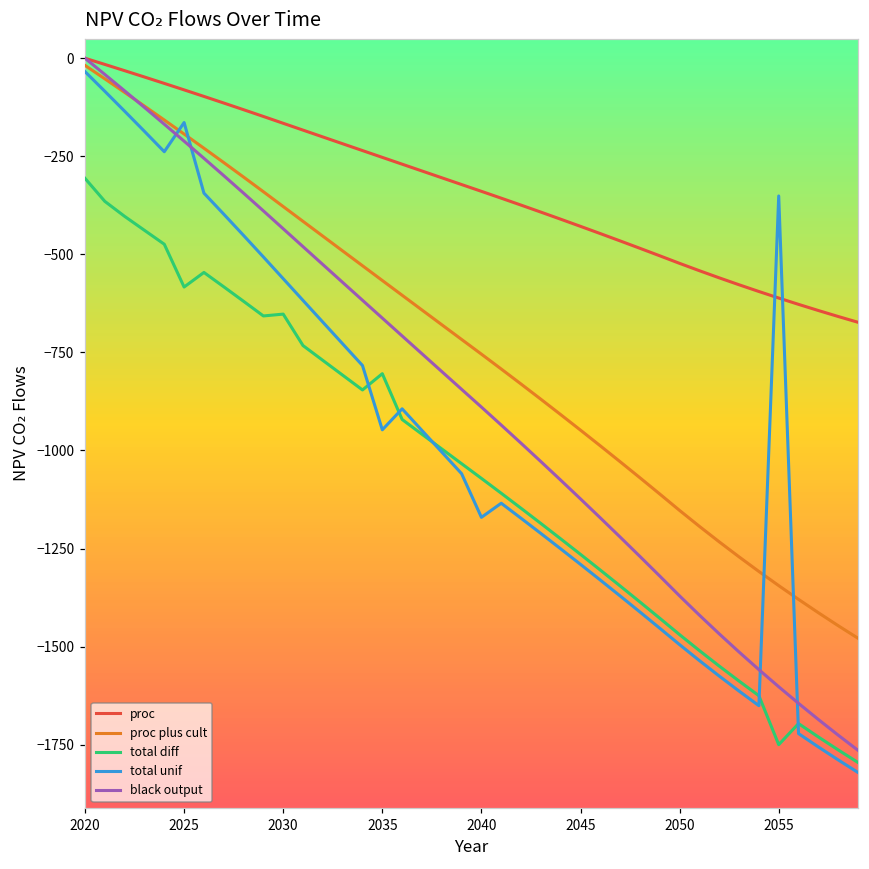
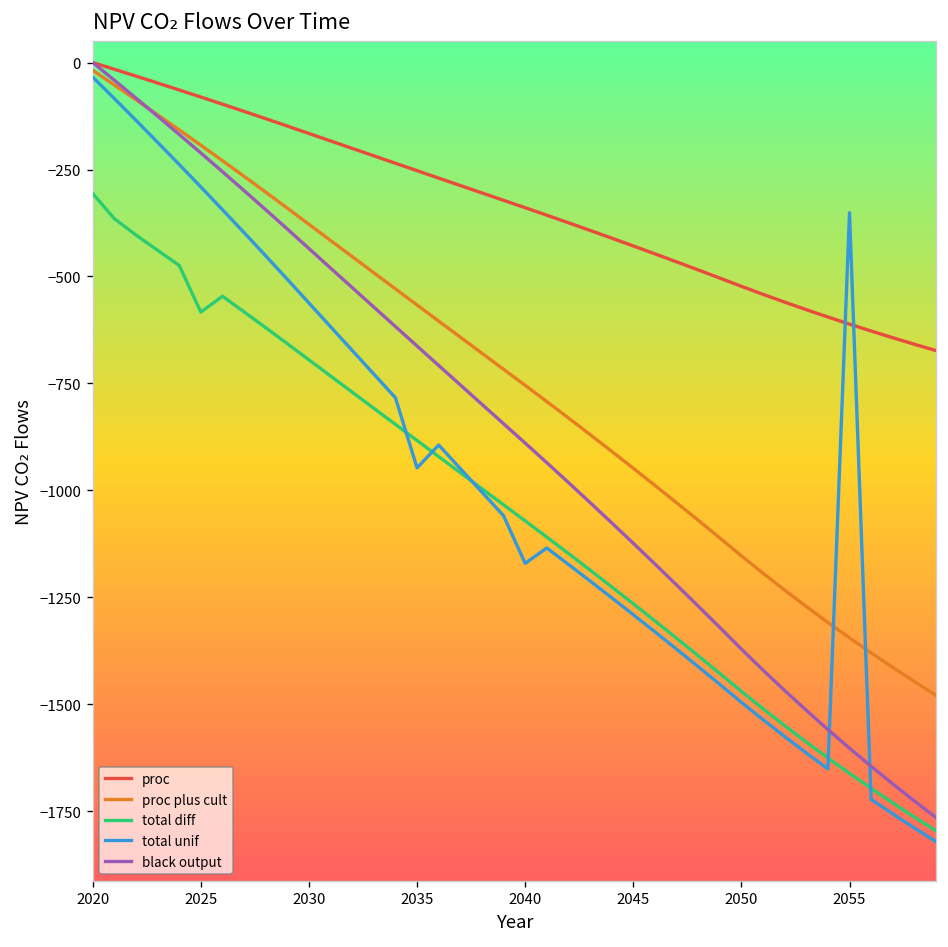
total unif, 2025: -160 -> -290
total diff, 2030: -650 -> -690
total diff, 2035: -800 -> -880
total diff, 2055: -1750 -> -1660
